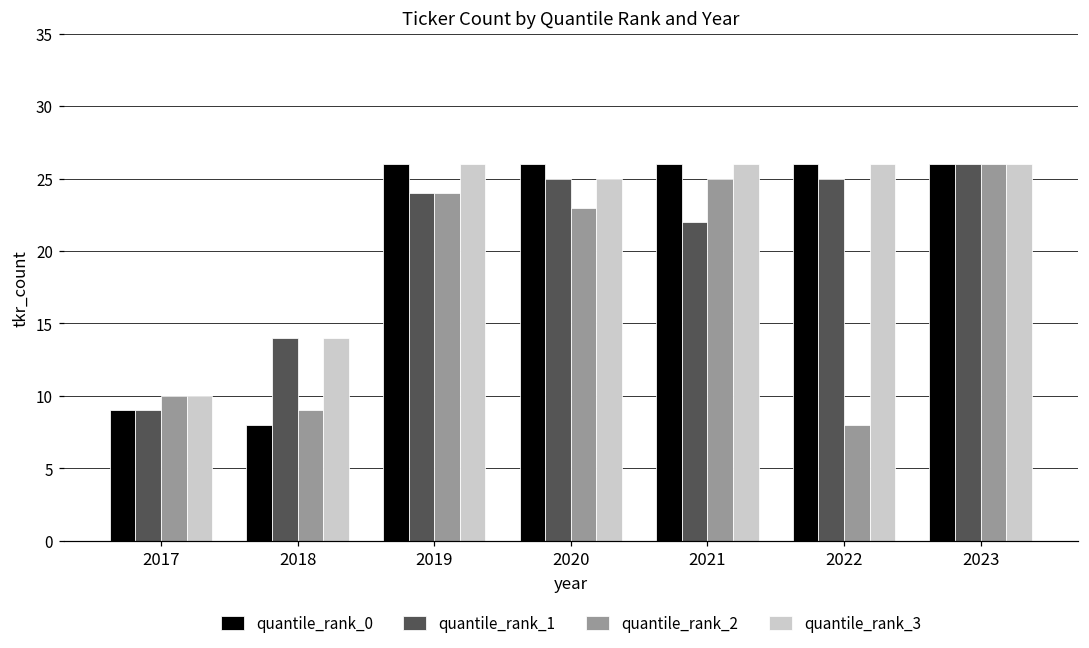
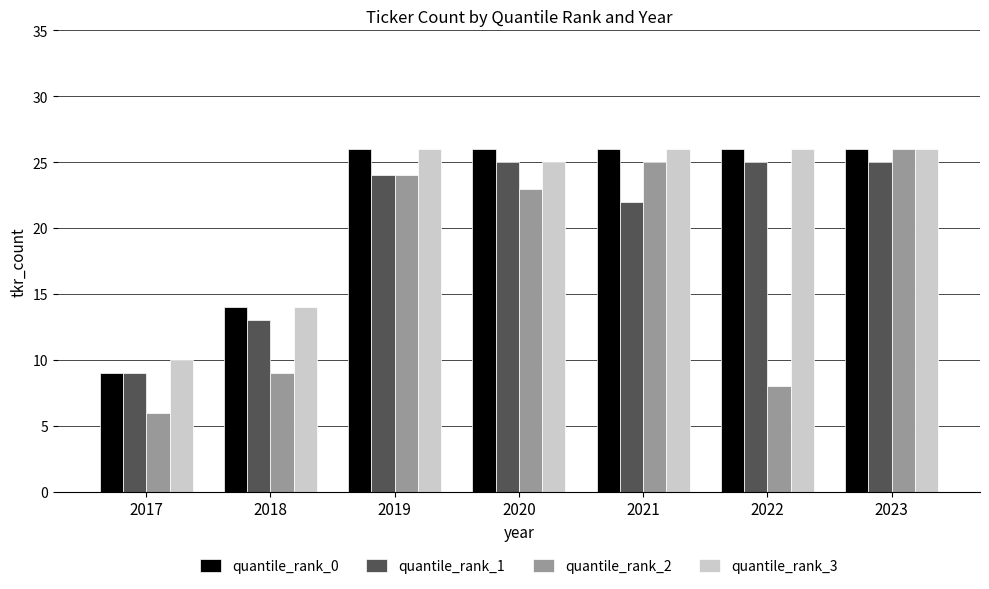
quantile_rank_2, 2017: 10 -> 6
quantile_rank_0, 2018: 8 -> 14
quantile_rank_1, 2018: 14 -> 13
quantile_rank_1, 2023: 26 -> 25
